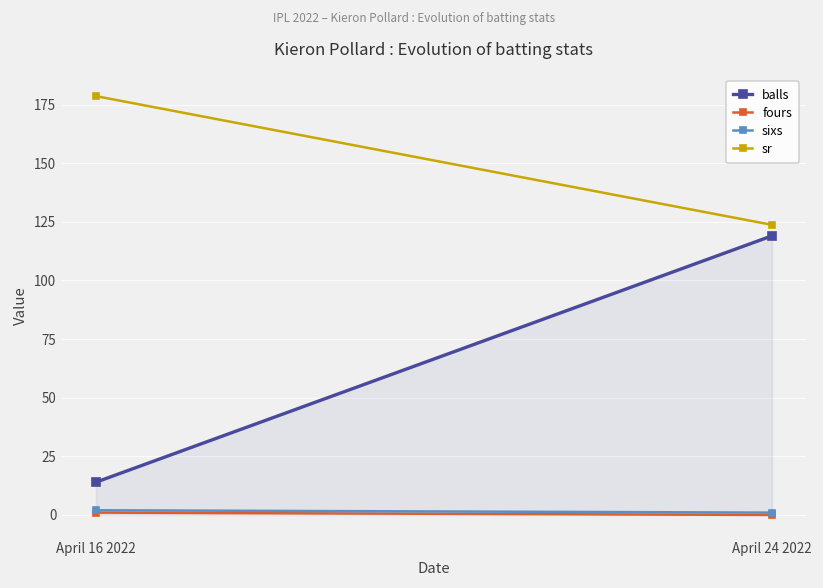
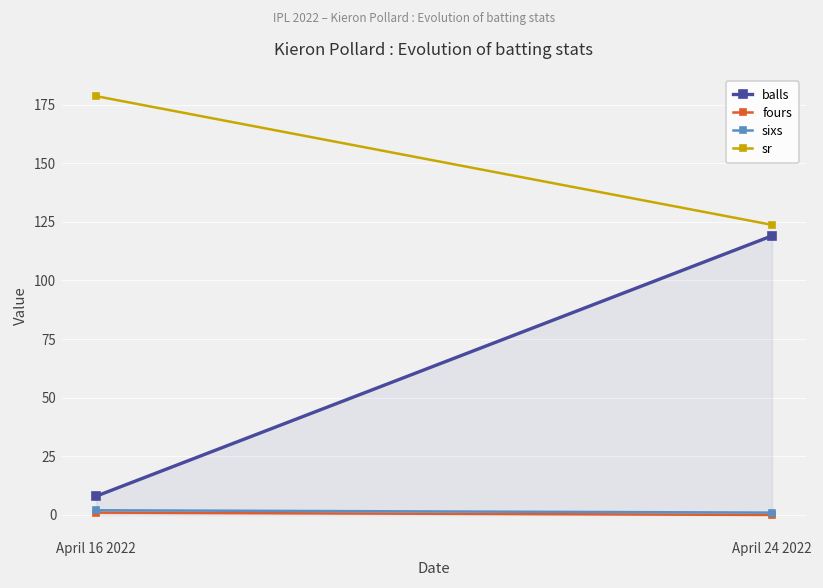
balls, April 16 2022: 14 -> 8
